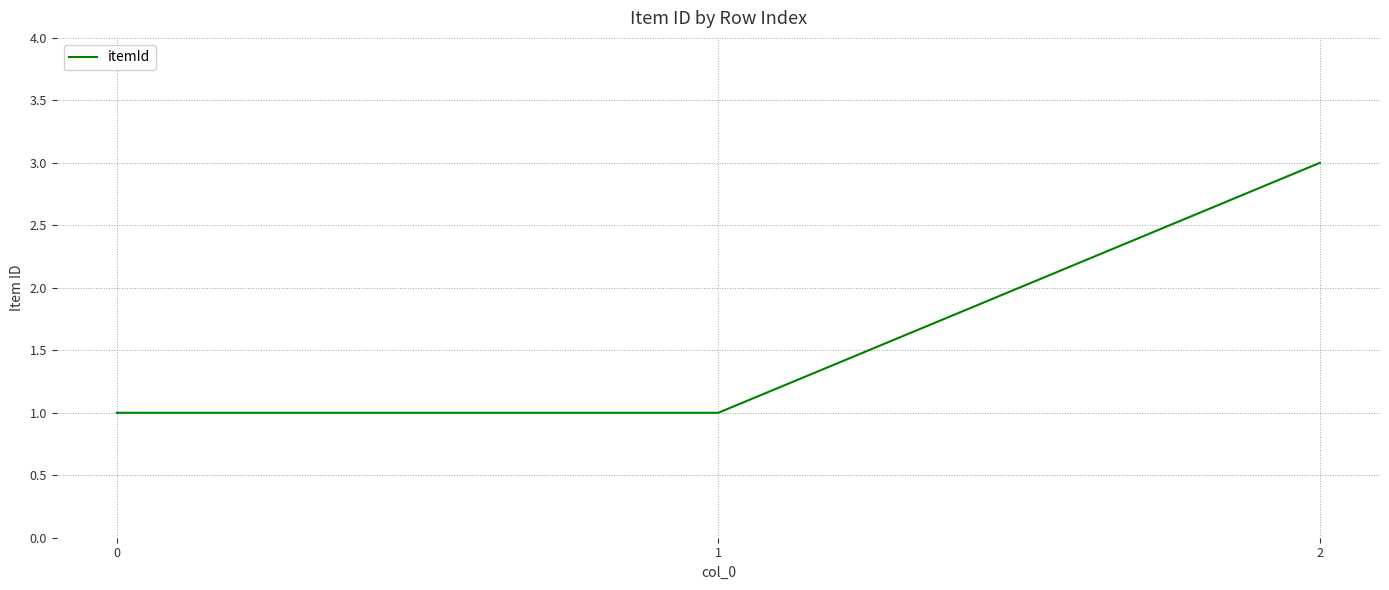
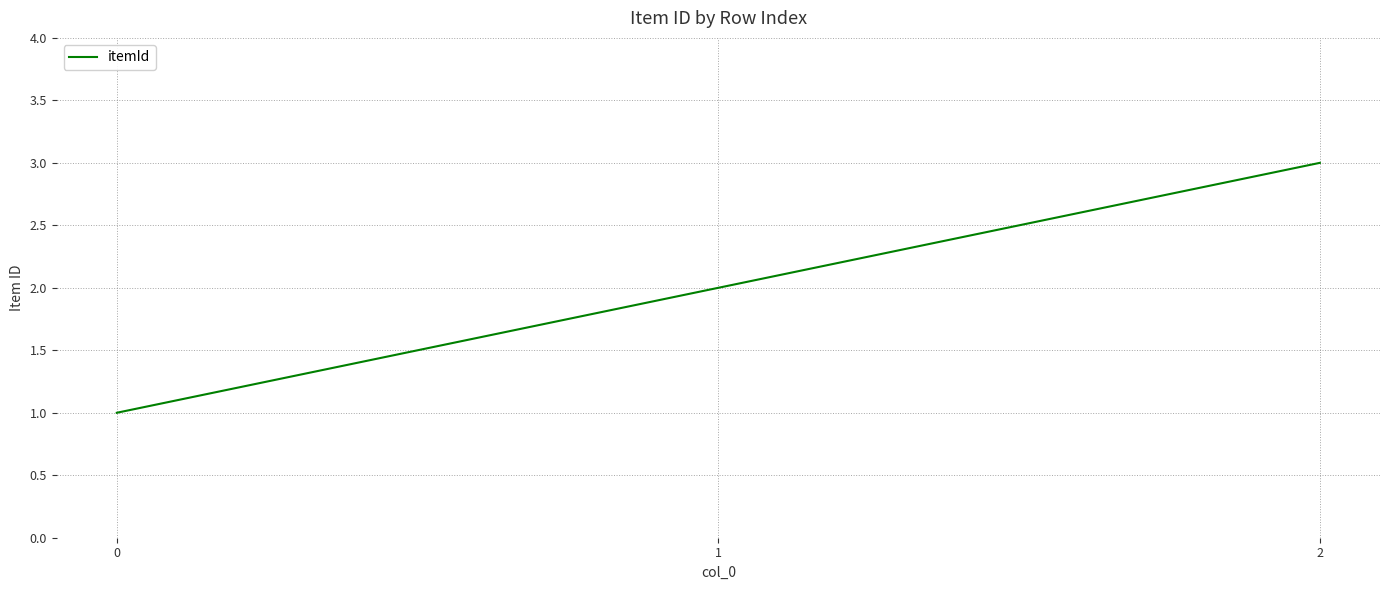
1: 1 -> 2
